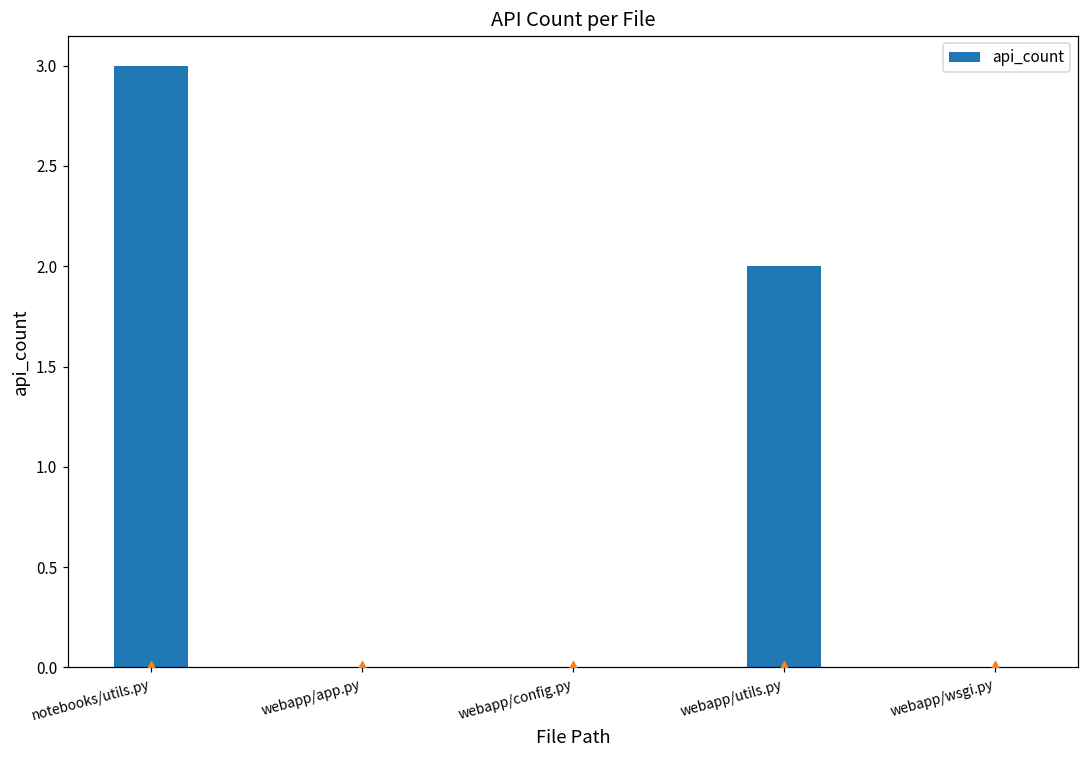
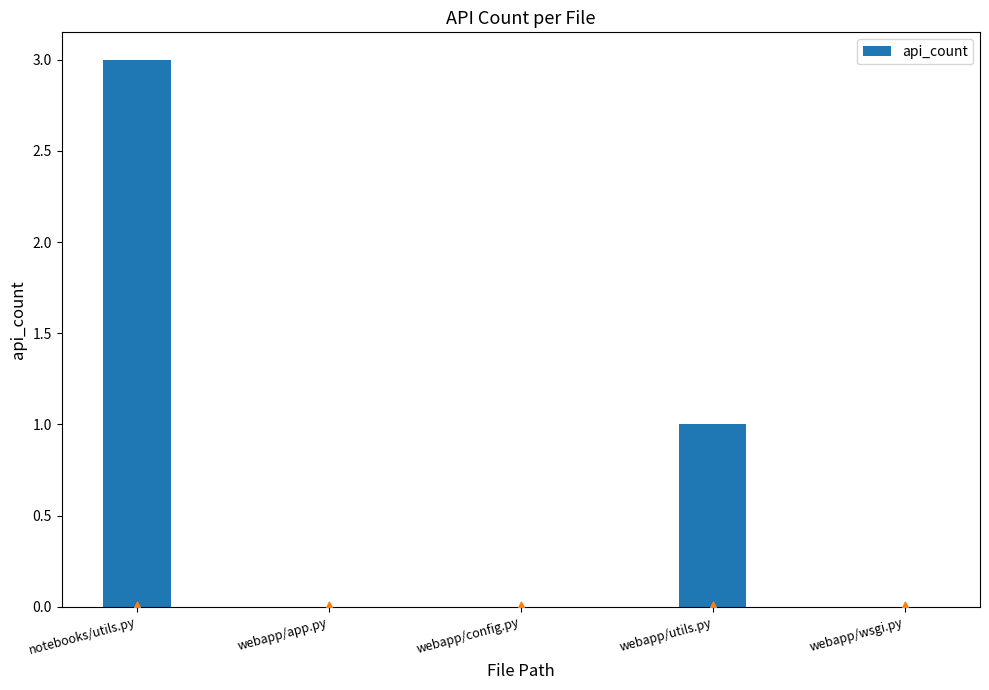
api_count, webapp/utils.py: 2 -> 1
